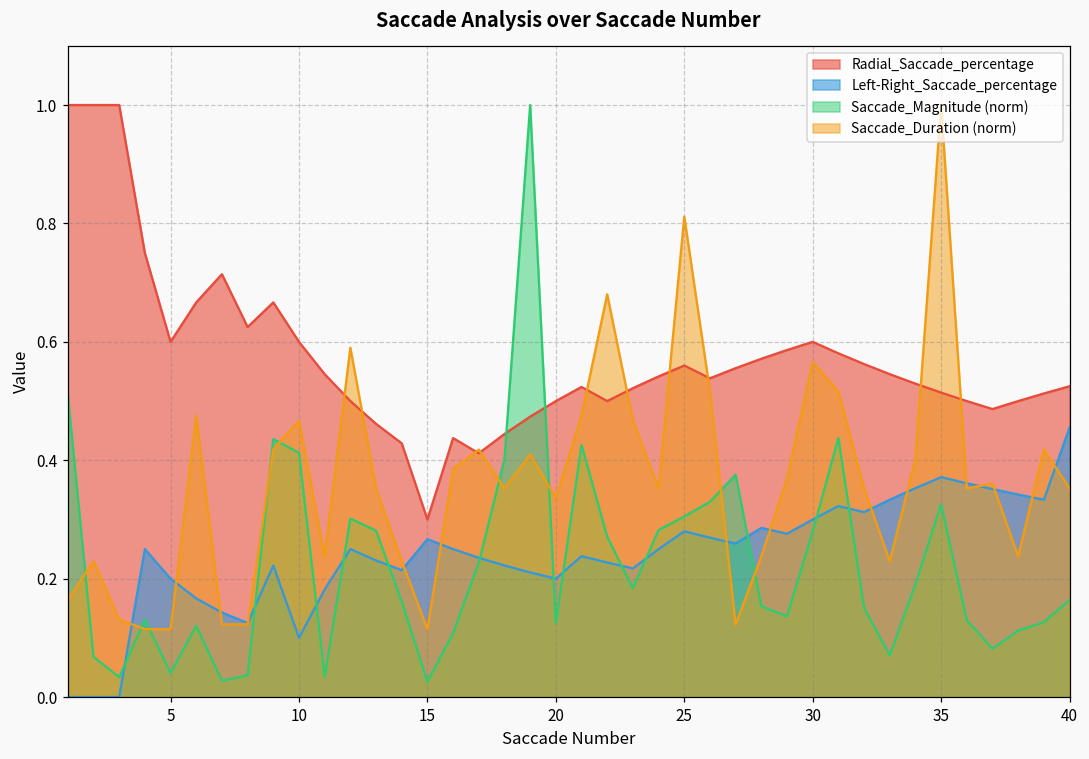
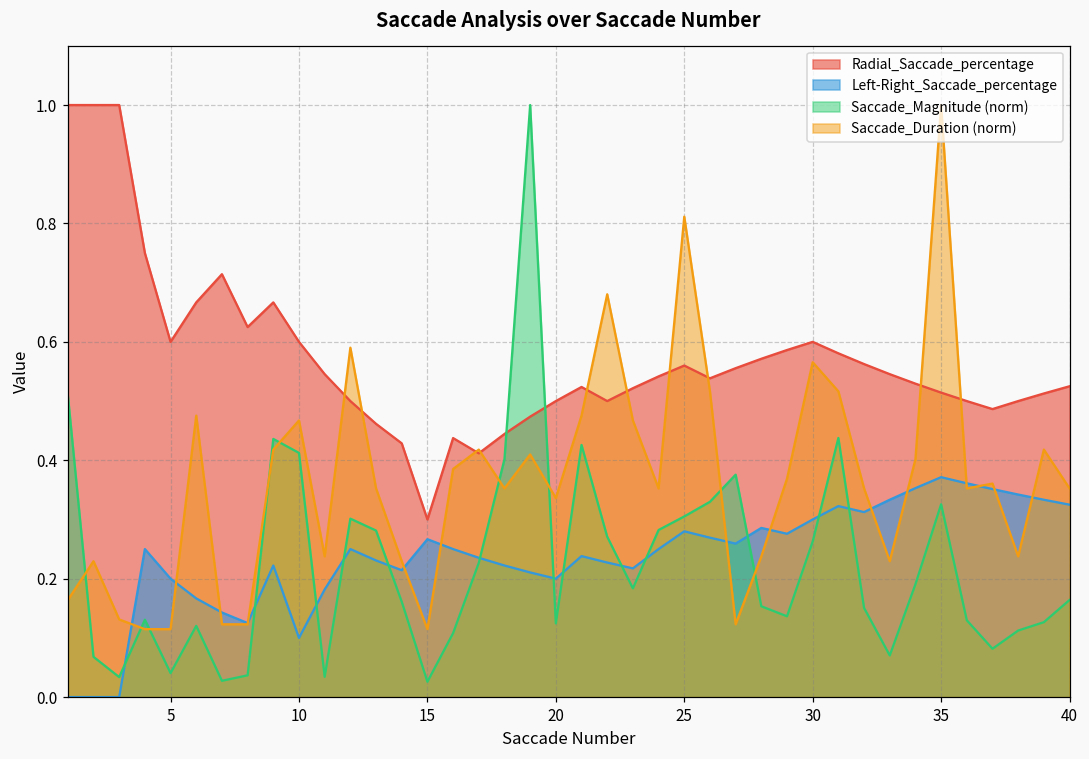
Saccade_Magnitude (norm), 30: 0.28 -> 0.26
Left-Right_Saccade_percentage, 40: 0.46 -> 0.33
